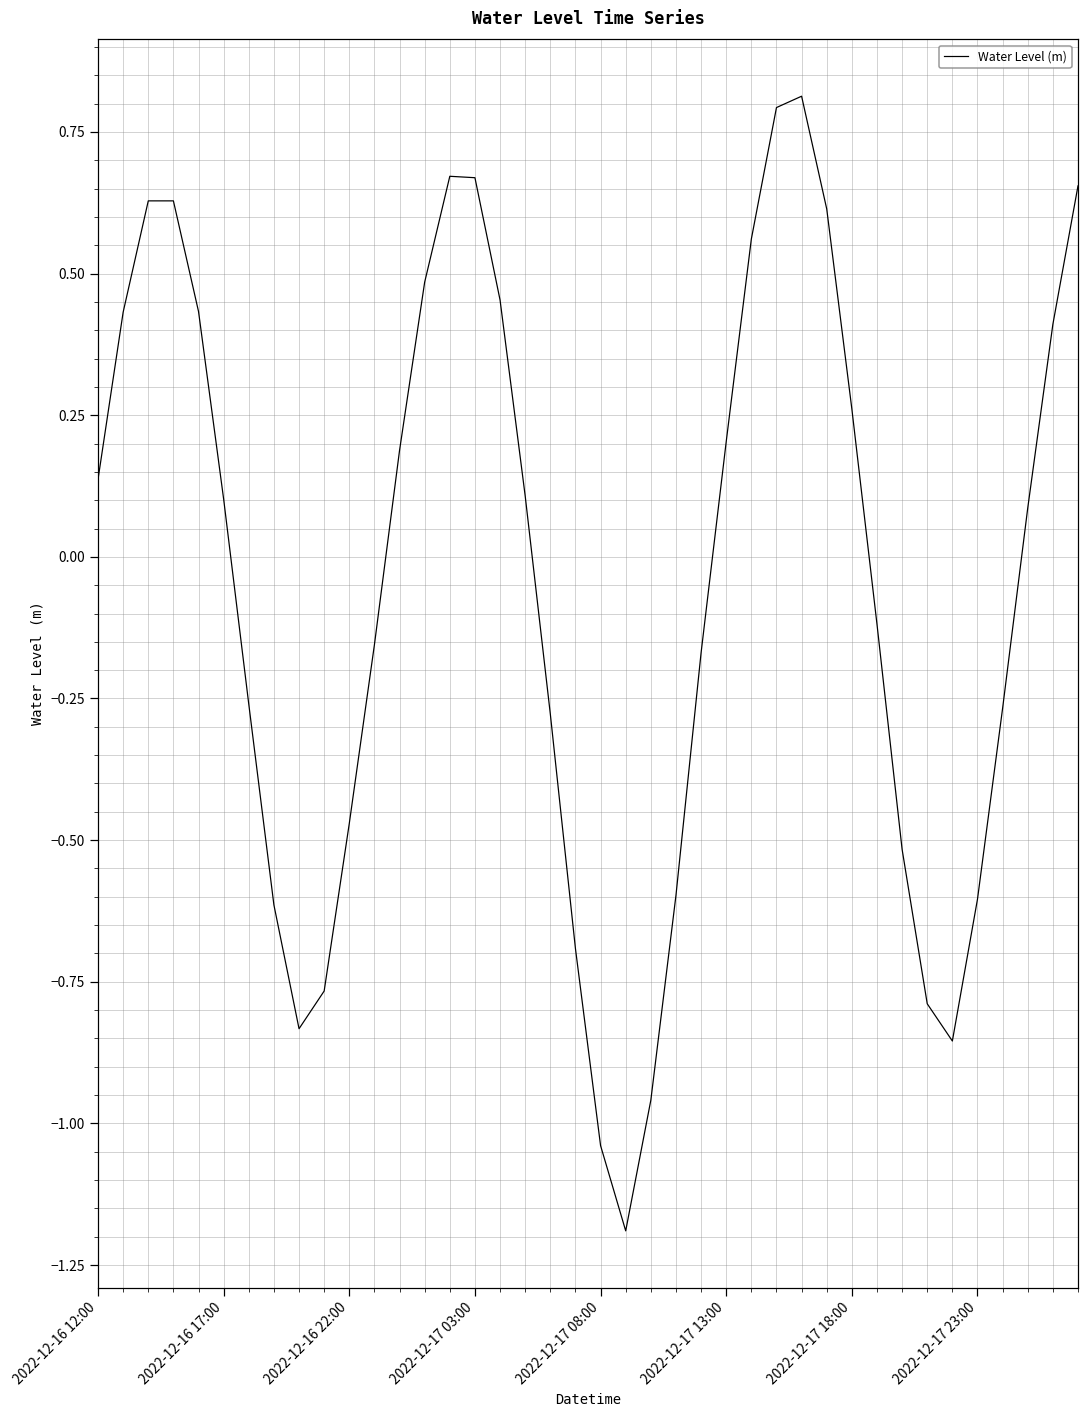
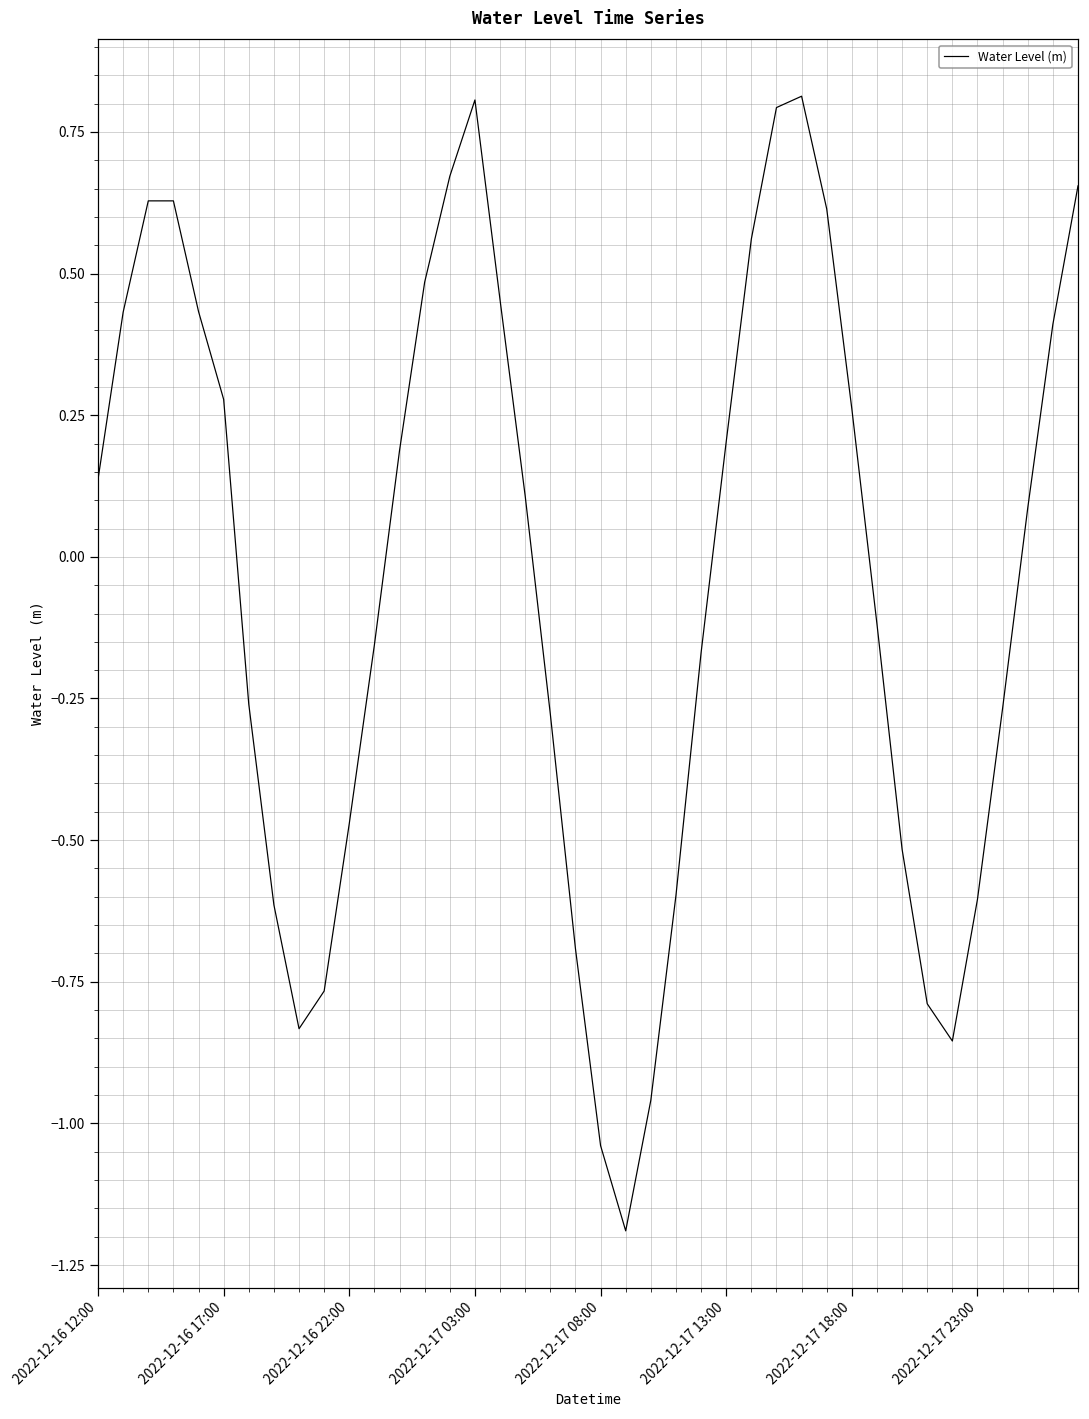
2022-12-16 17:00: 0.10 -> 0.28
2022-12-17 03:00: 0.67 -> 0.81
